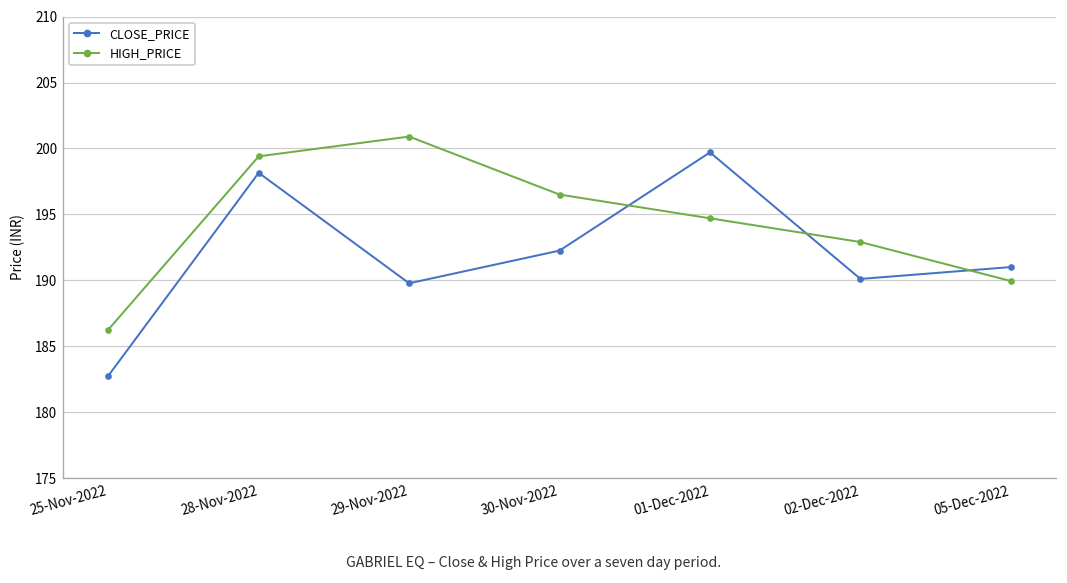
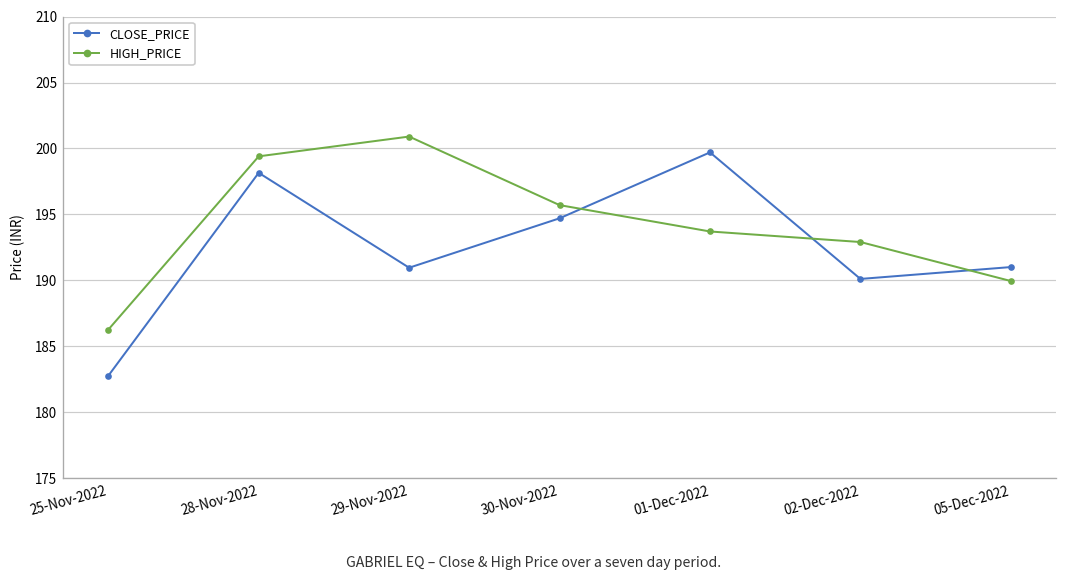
CLOSE_PRICE, 29-Nov-2022: 189.8 -> 191.0
CLOSE_PRICE, 30-Nov-2022: 192.3 -> 194.7
HIGH_PRICE, 30-Nov-2022: 196.5 -> 195.7
HIGH_PRICE, 01-Dec-2022: 194.7 -> 193.7
